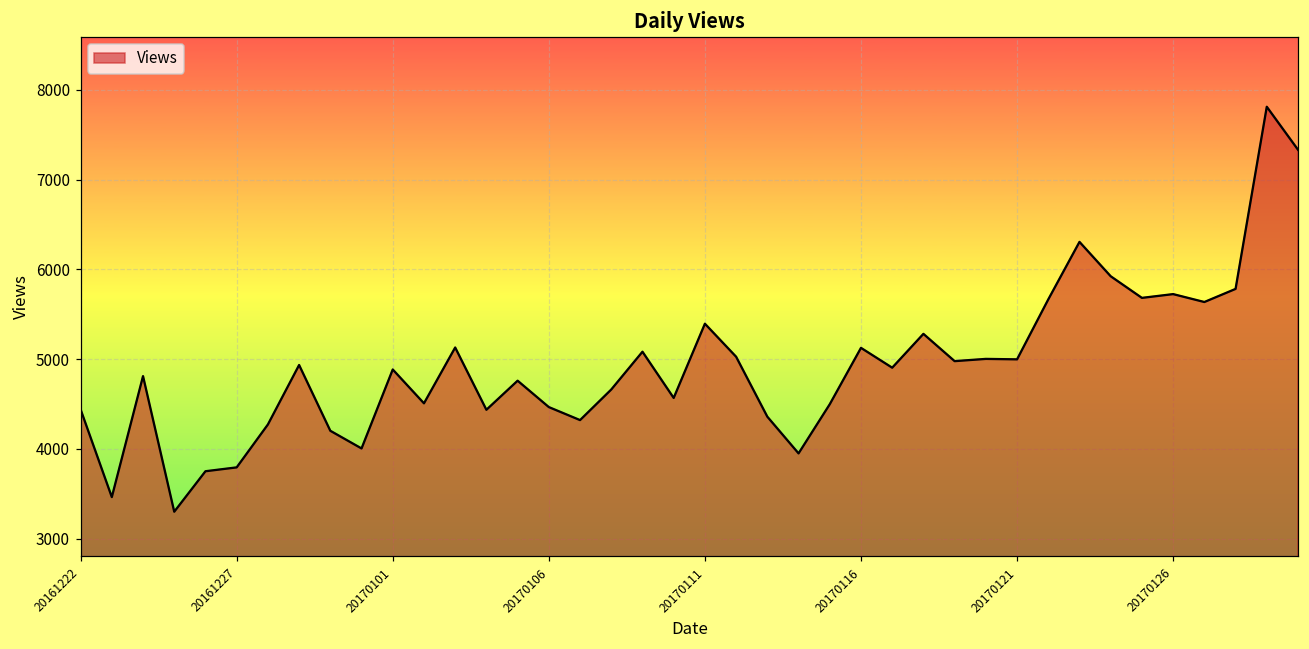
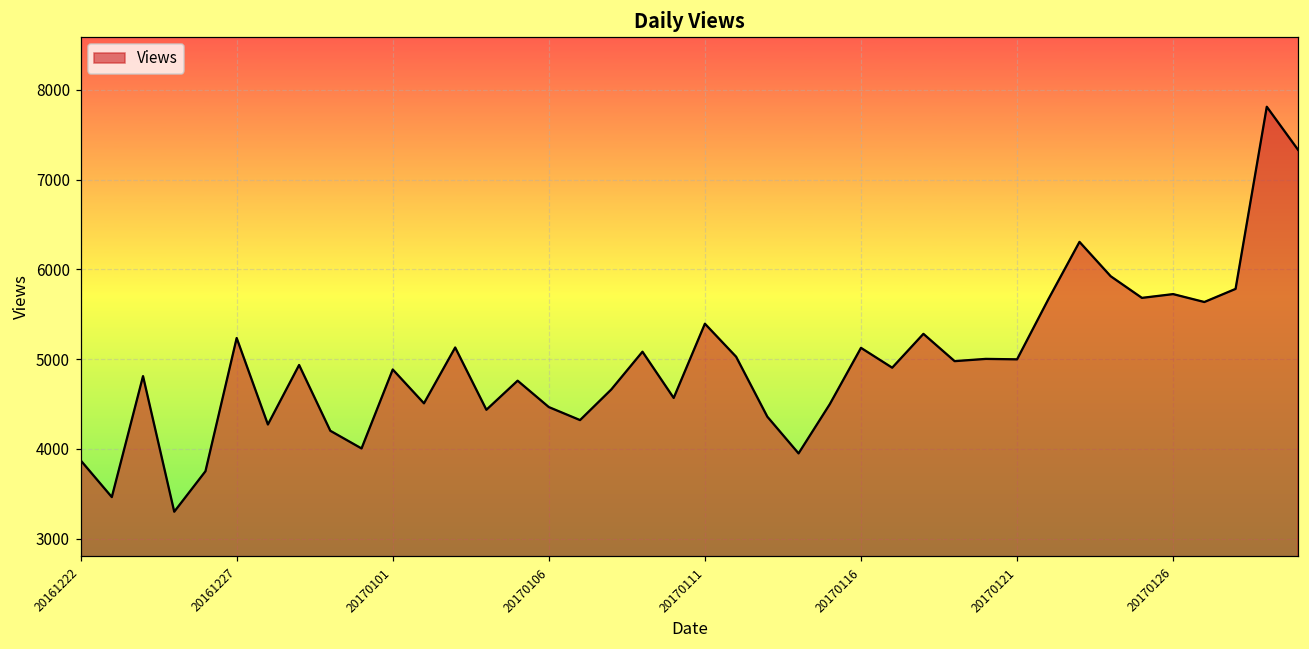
20161222: 4400 -> 3900
20161227: 3800 -> 5200
